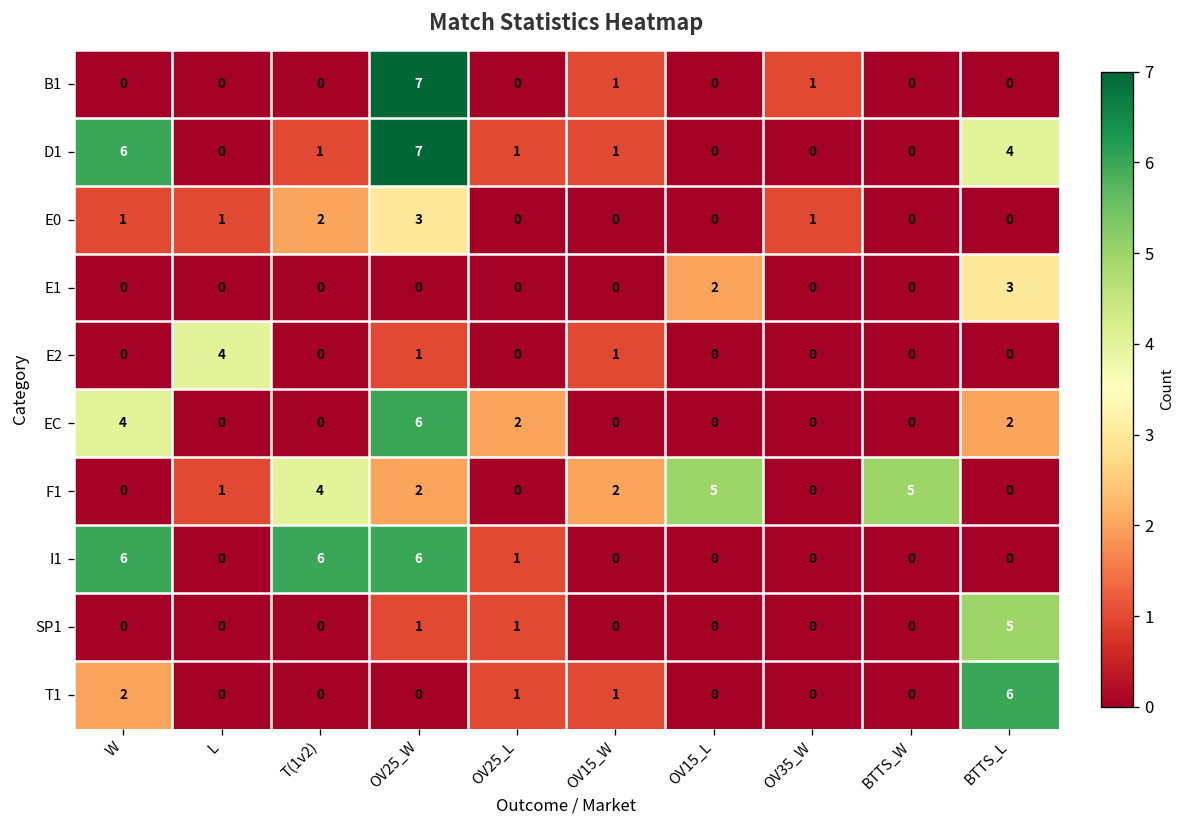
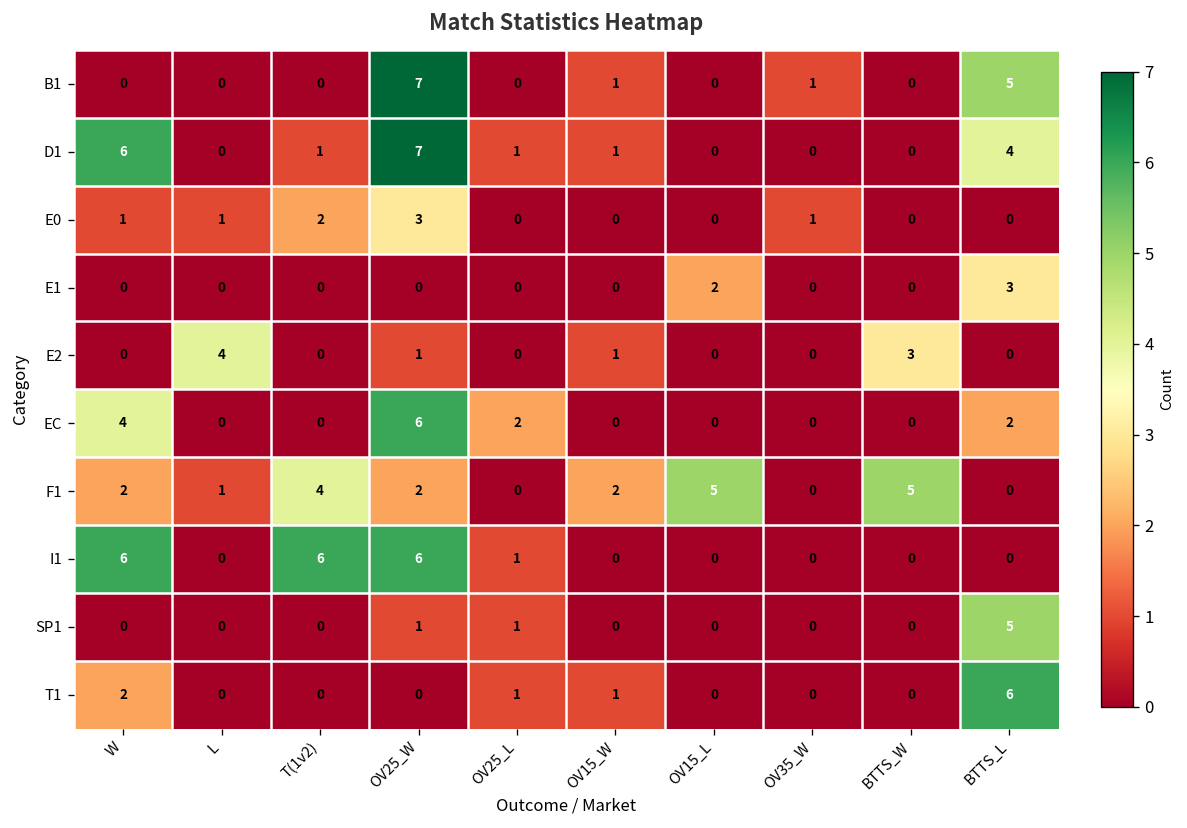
B1, BTTS_L: 0 -> 5
E2, BTTS_W: 0 -> 3
F1, W: 0 -> 2
